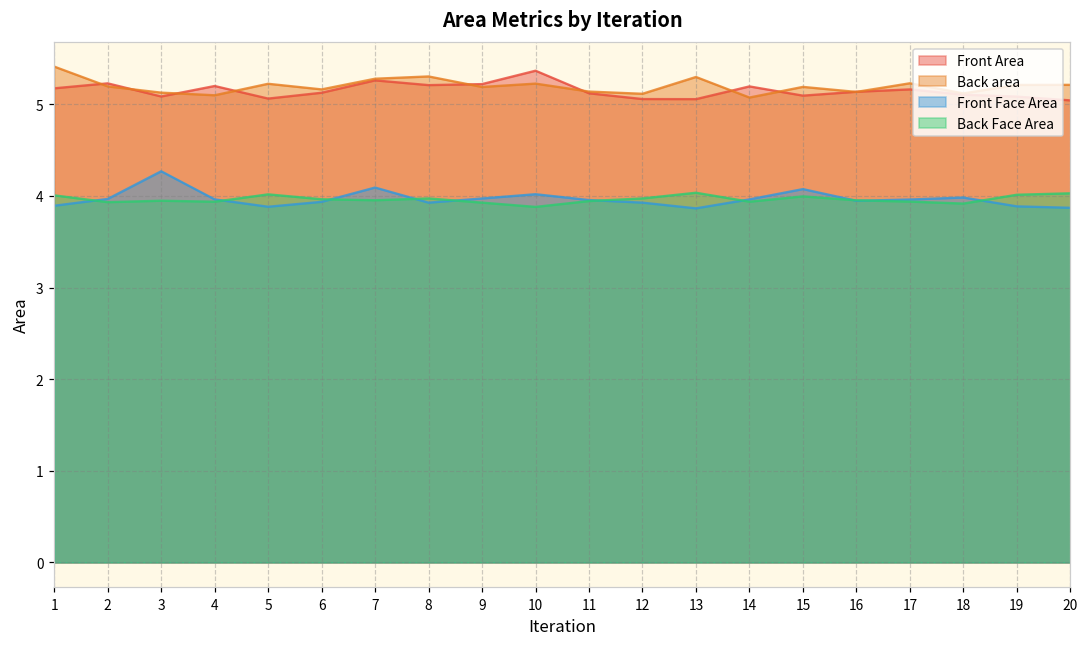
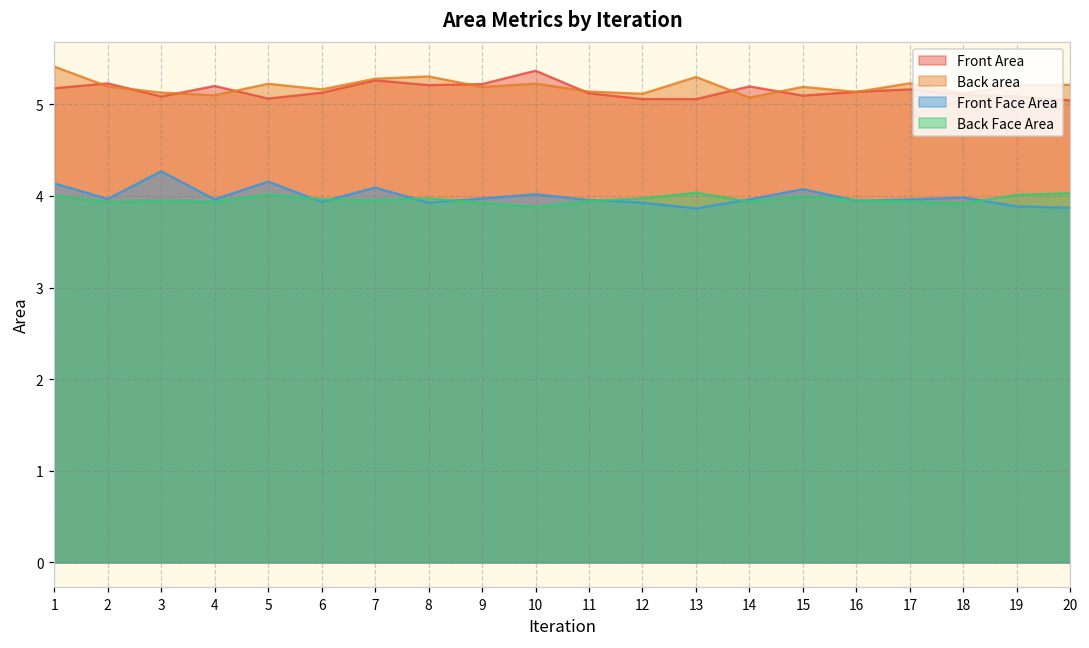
Front Face Area, 1: 3.9 -> 4.1
Front Face Area, 5: 3.9 -> 4.2
